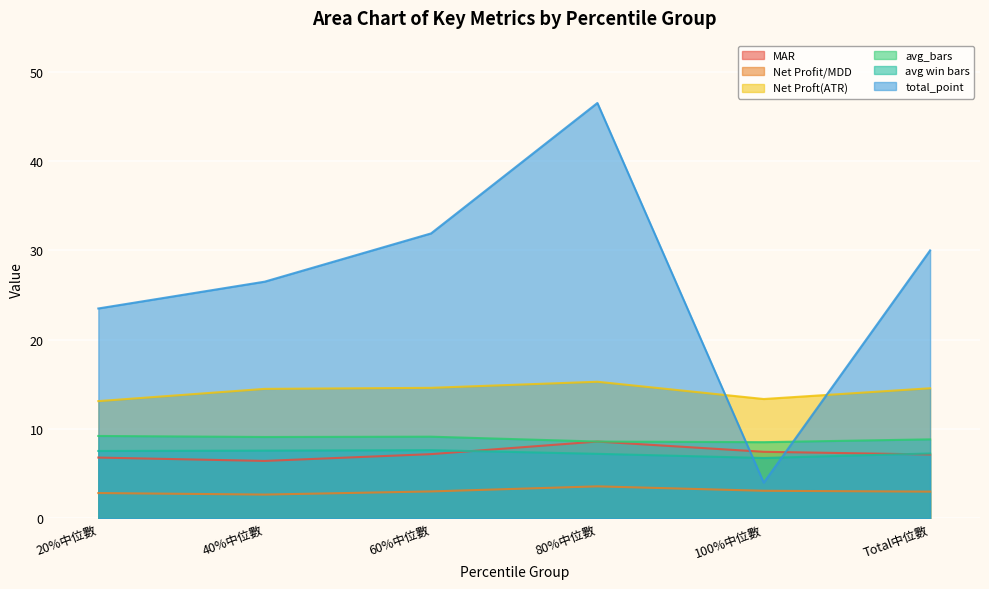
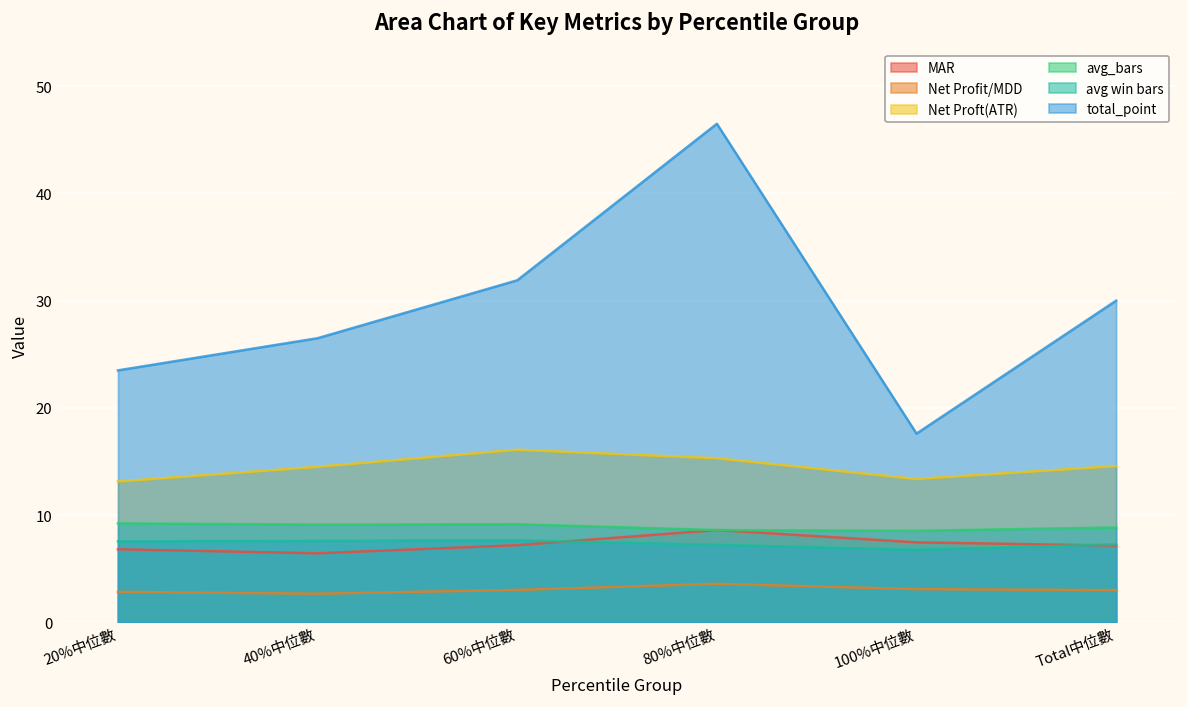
Net Proft(ATR), 60%中位數: 15 -> 16
total_point, 100%中位數: 4 -> 18
